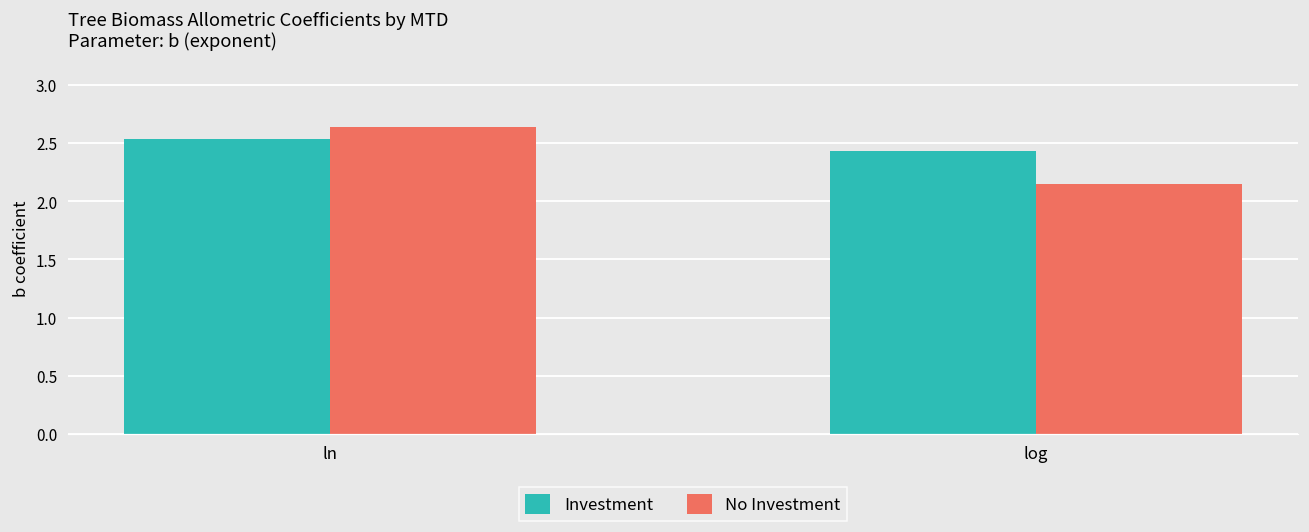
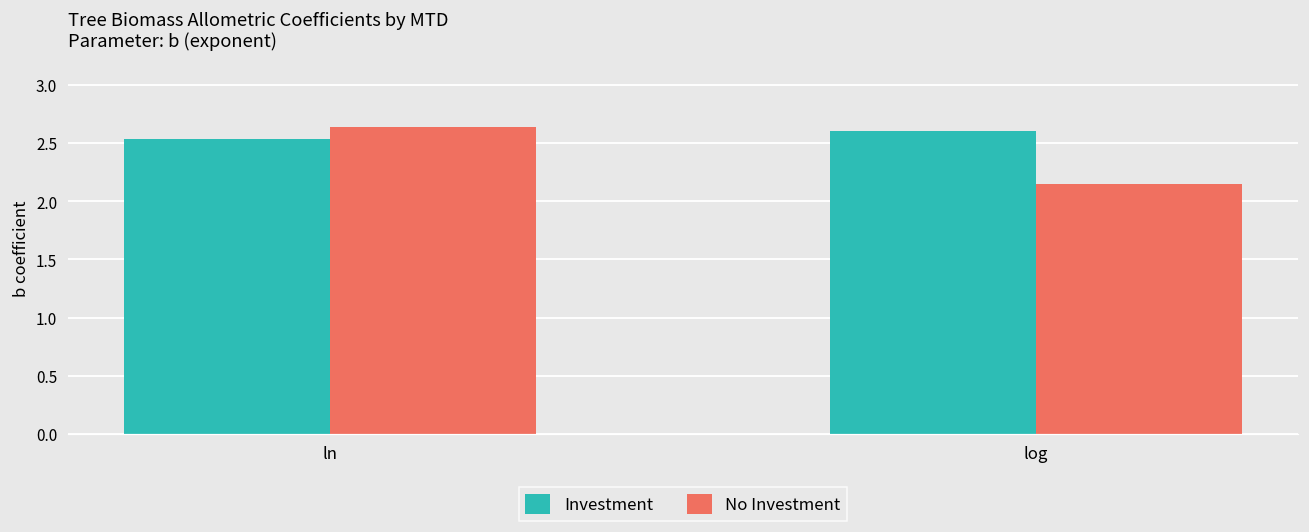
Investment, log: 2.43 -> 2.60
